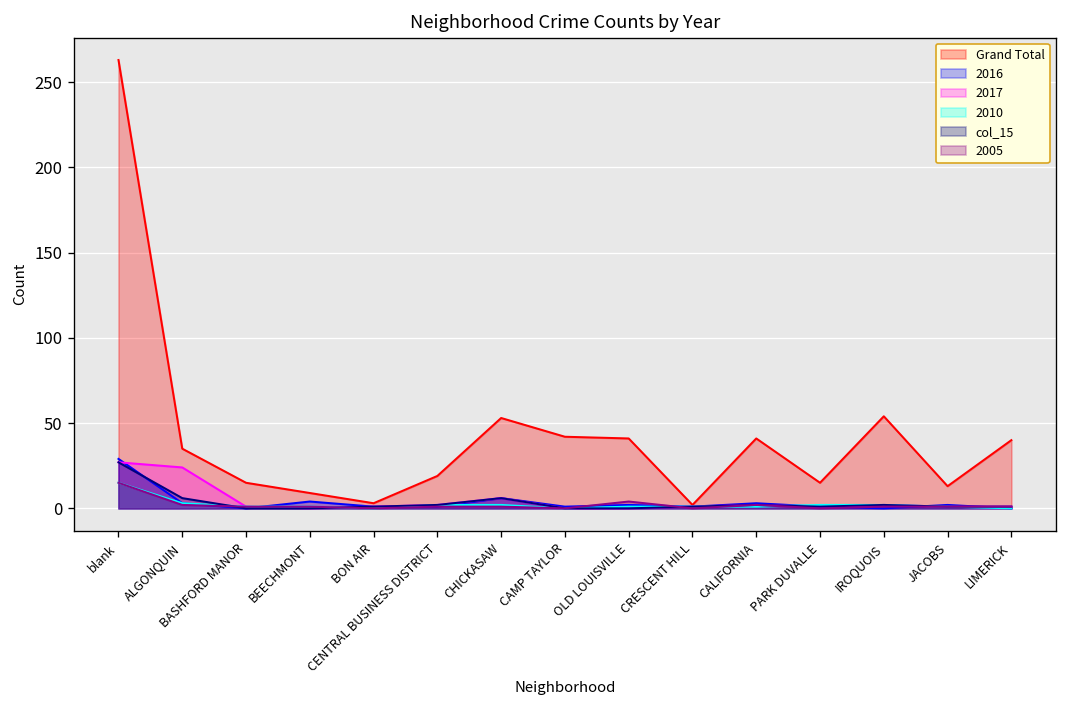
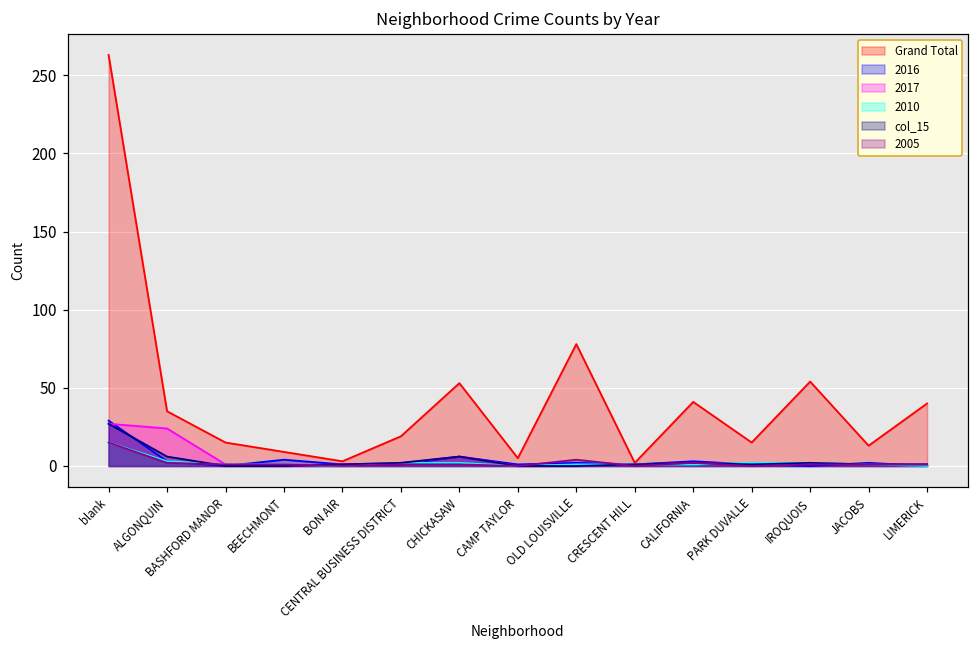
Grand Total, CAMP TAYLOR: 42 -> 5
Grand Total, OLD LOUISVILLE: 41 -> 78
